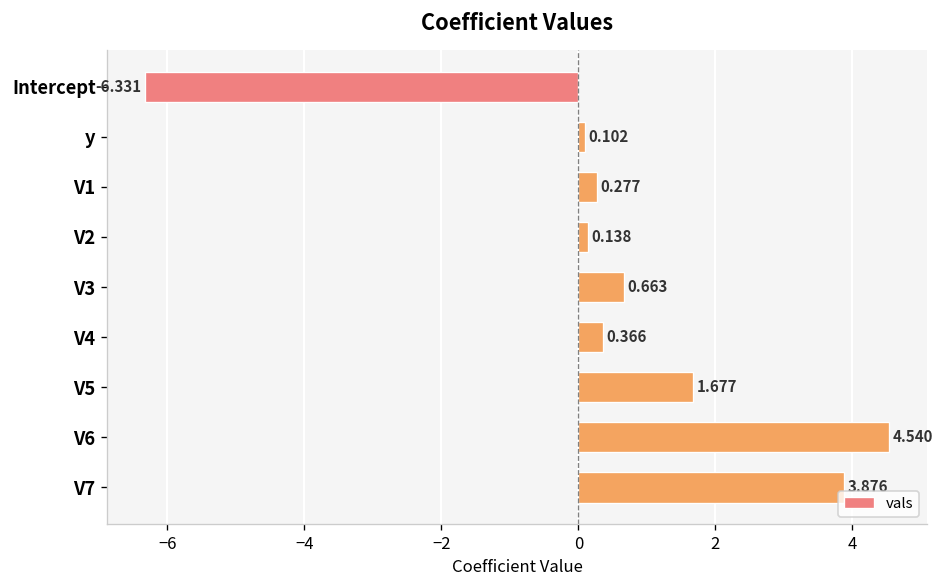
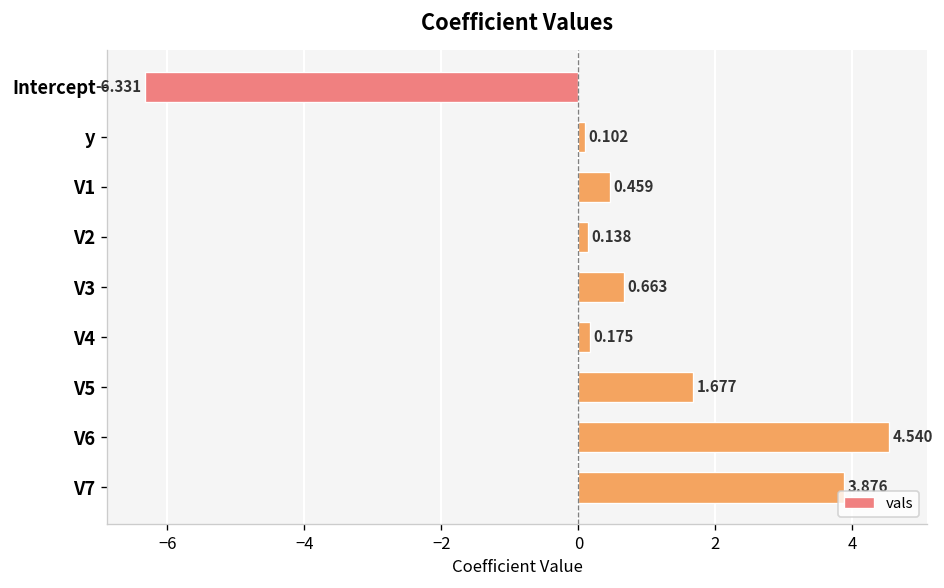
V1: 0.277 -> 0.459
V4: 0.366 -> 0.175
